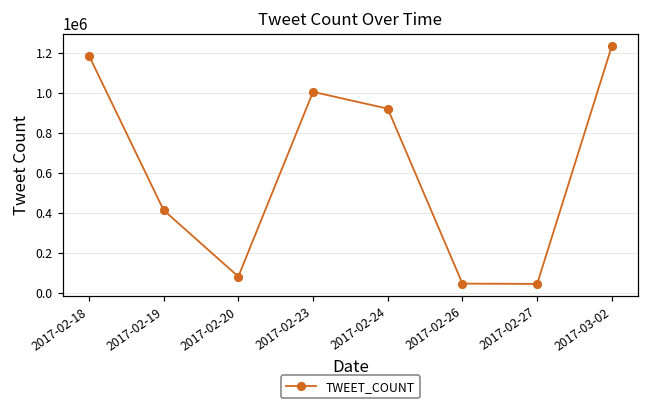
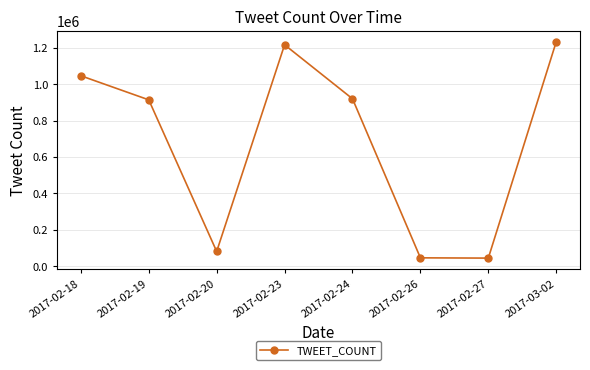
2017-02-18: 1190000 -> 1050000
2017-02-19: 410000 -> 910000
2017-02-23: 1000000 -> 1220000
